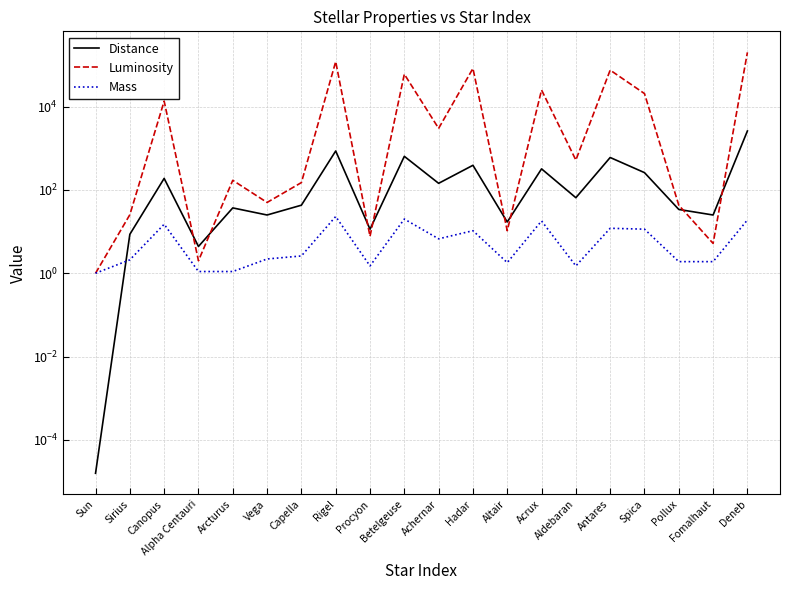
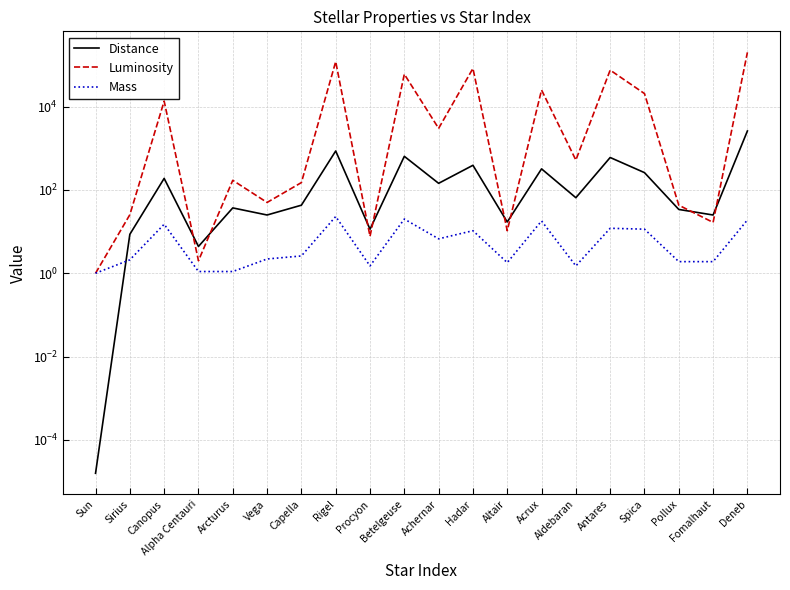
Luminosity, Fomalhaut: 5 -> 17
